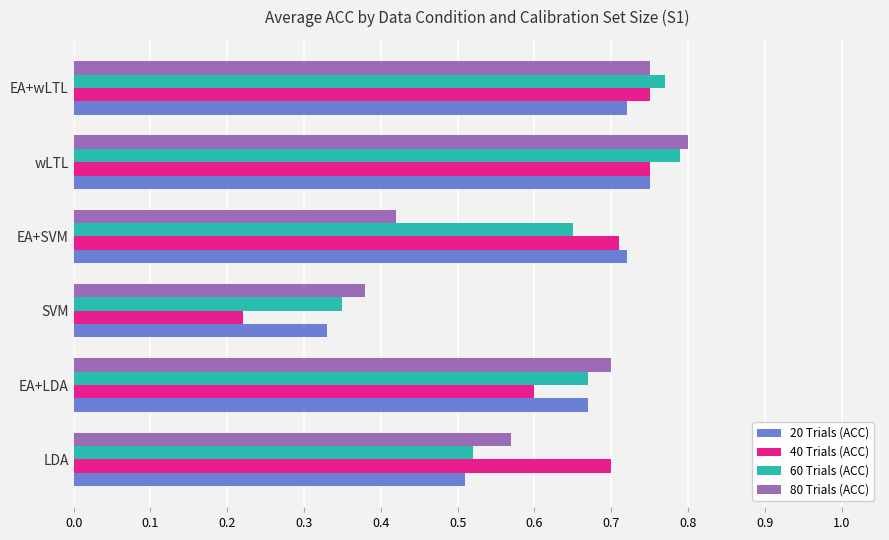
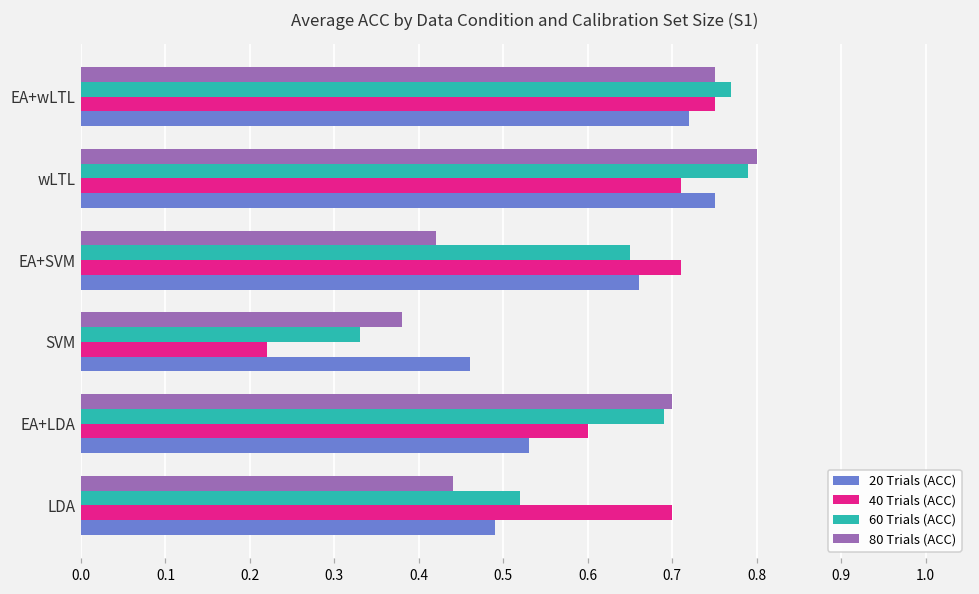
40 Trials (ACC), wLTL: 0.75 -> 0.71
20 Trials (ACC), EA+SVM: 0.72 -> 0.66
60 Trials (ACC), SVM: 0.35 -> 0.33
20 Trials (ACC), SVM: 0.33 -> 0.46
60 Trials (ACC), EA+LDA: 0.67 -> 0.69
20 Trials (ACC), EA+LDA: 0.67 -> 0.53
80 Trials (ACC), LDA: 0.57 -> 0.44
20 Trials (ACC), LDA: 0.51 -> 0.49
